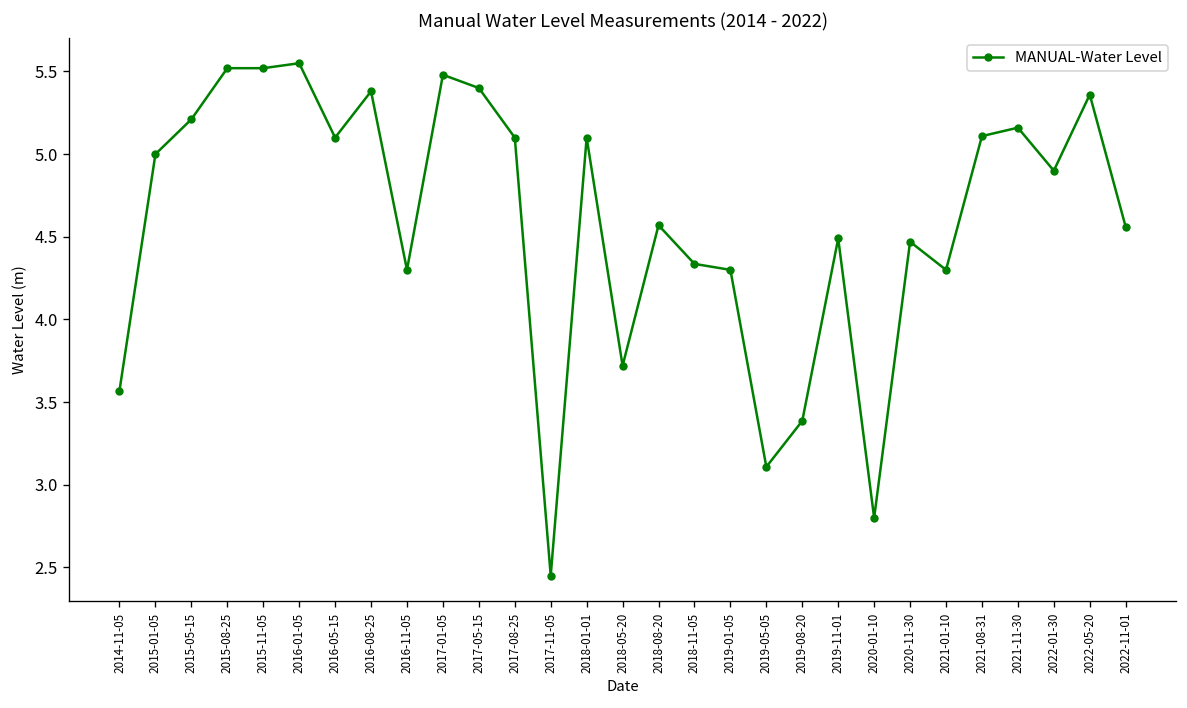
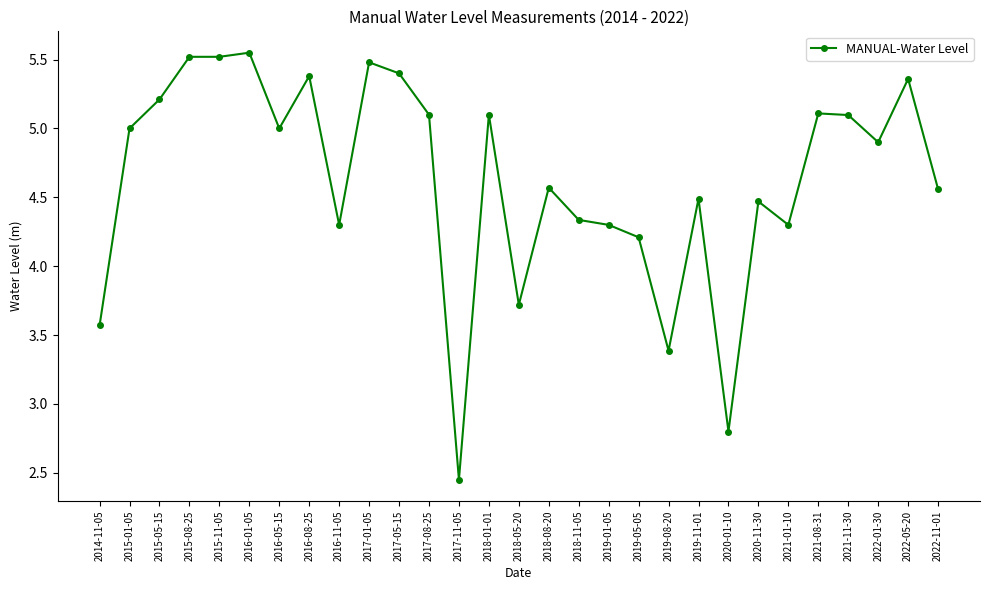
2016-05-15: 5.1 -> 5.0
2019-05-05: 3.11 -> 4.21
2021-11-30: 5.16 -> 5.10
